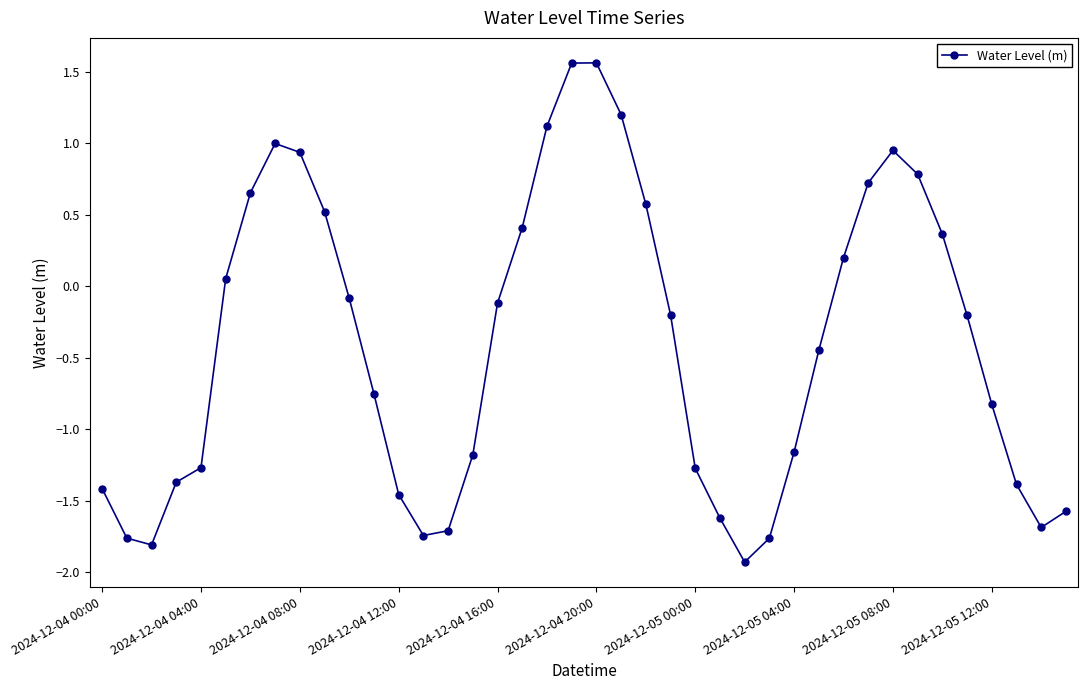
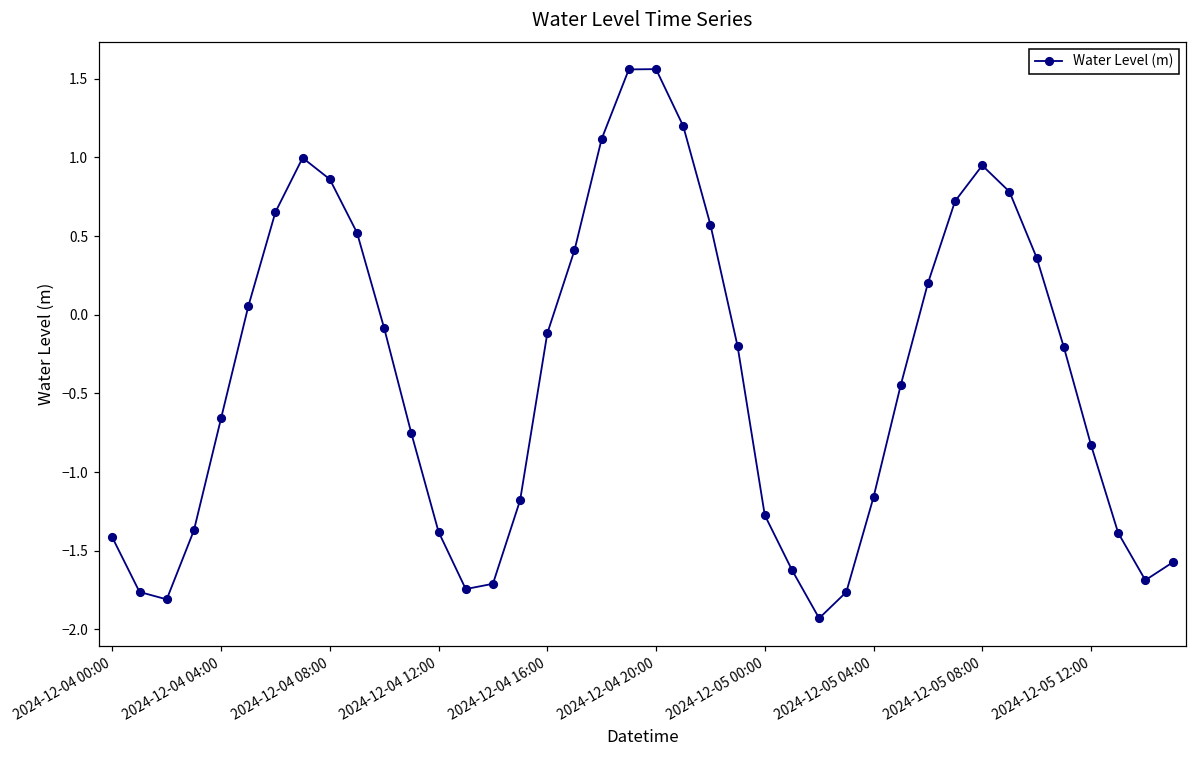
2024-12-04 04:00: -1.27 -> -0.66
2024-12-04 08:00: 0.94 -> 0.86
2024-12-04 12:00: -1.46 -> -1.38
